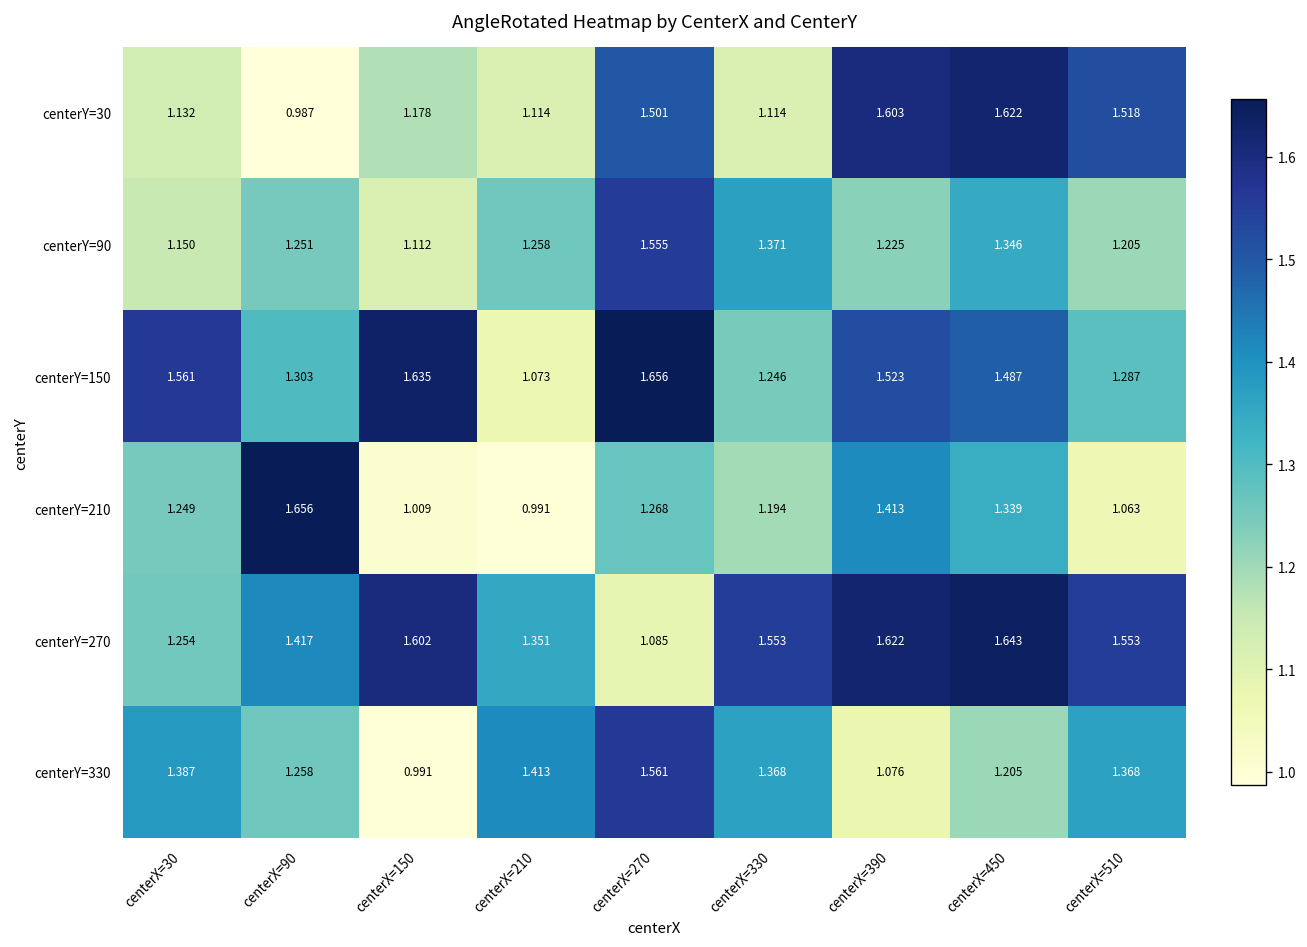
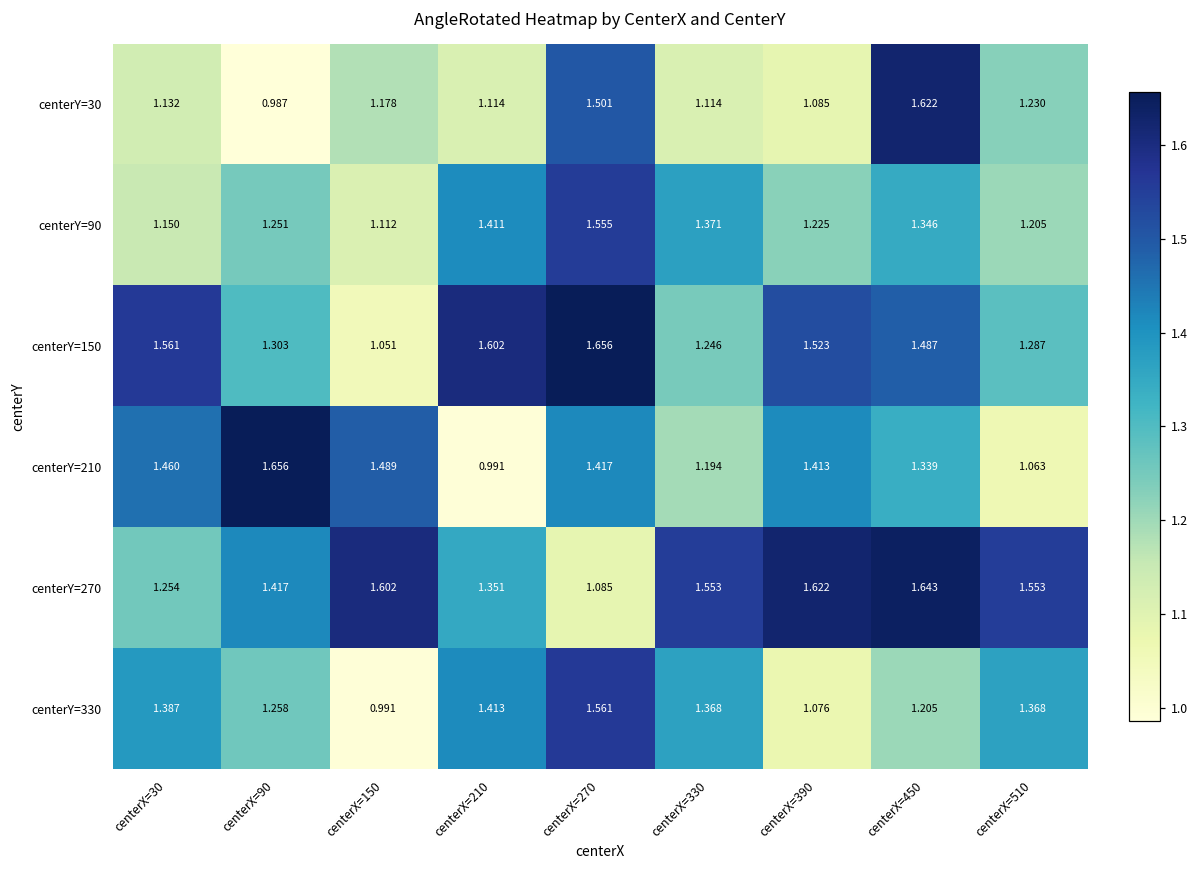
centerY=30, centerX=390: 1.603 -> 1.085
centerY=30, centerX=510: 1.518 -> 1.230
centerY=90, centerX=210: 1.258 -> 1.411
centerY=150, centerX=150: 1.635 -> 1.051
centerY=150, centerX=210: 1.073 -> 1.602
centerY=210, centerX=30: 1.249 -> 1.460
centerY=210, centerX=150: 1.009 -> 1.489
centerY=210, centerX=270: 1.268 -> 1.417
